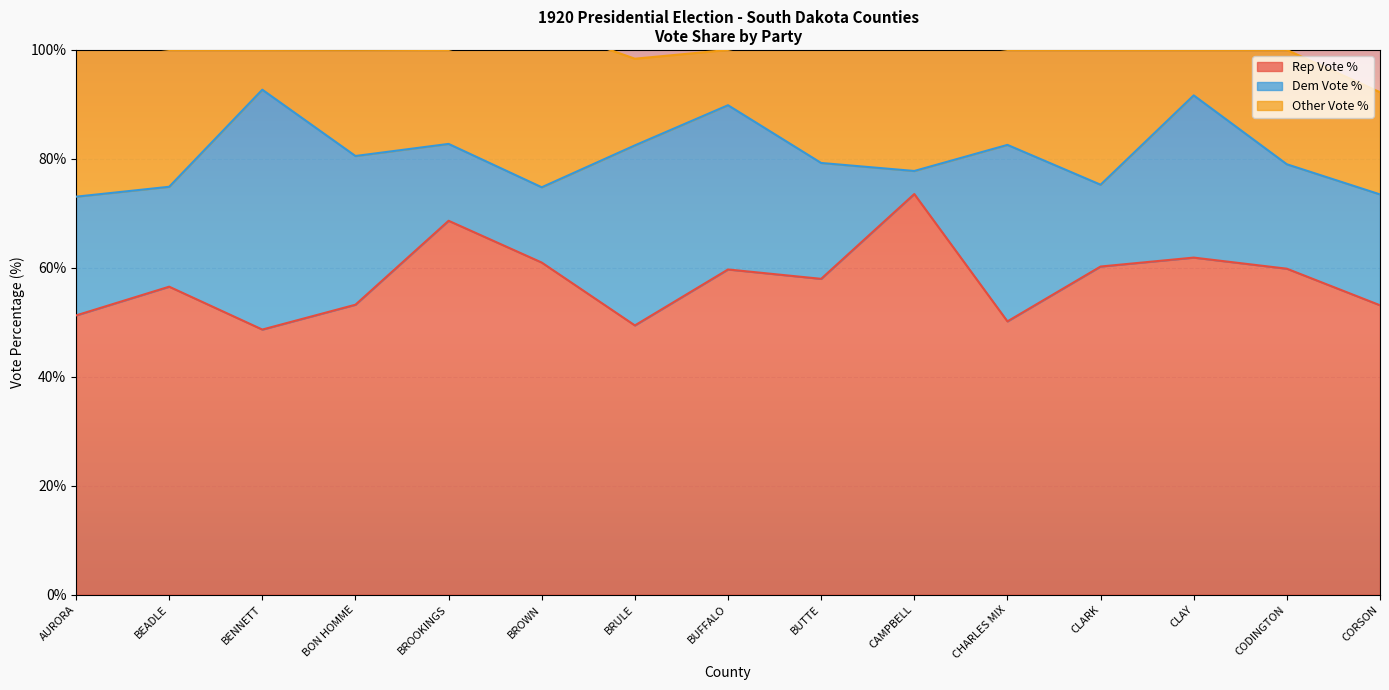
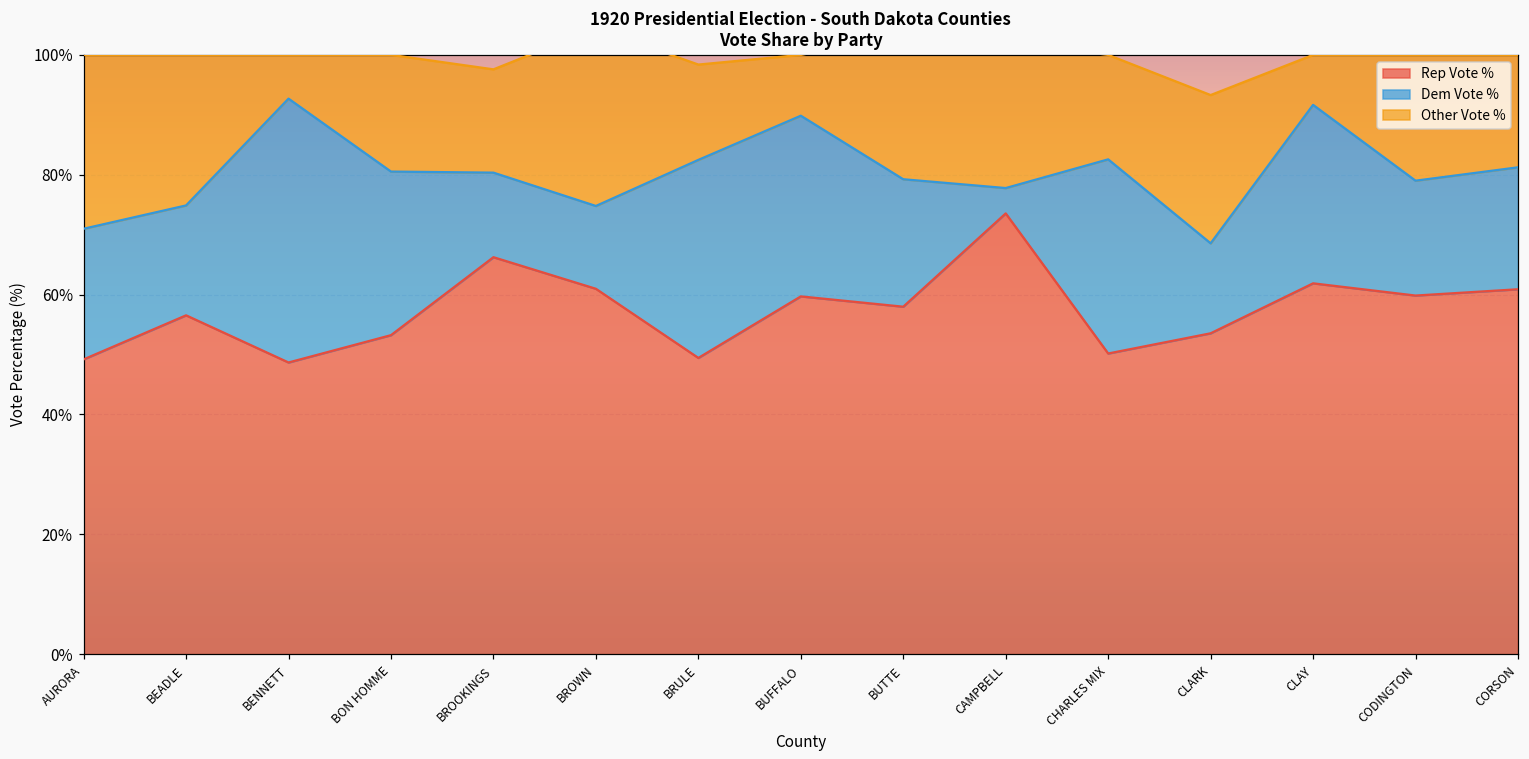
Rep Vote %, AURORA: 51% -> 49%
Rep Vote %, BROOKINGS: 69% -> 66%
Rep Vote %, CLARK: 60% -> 54%
Rep Vote %, CORSON: 53% -> 61%
